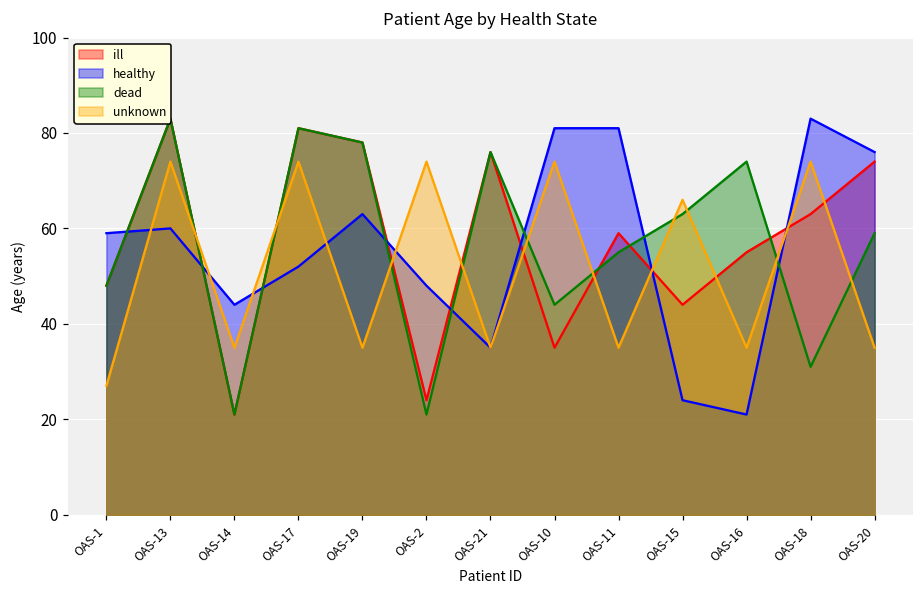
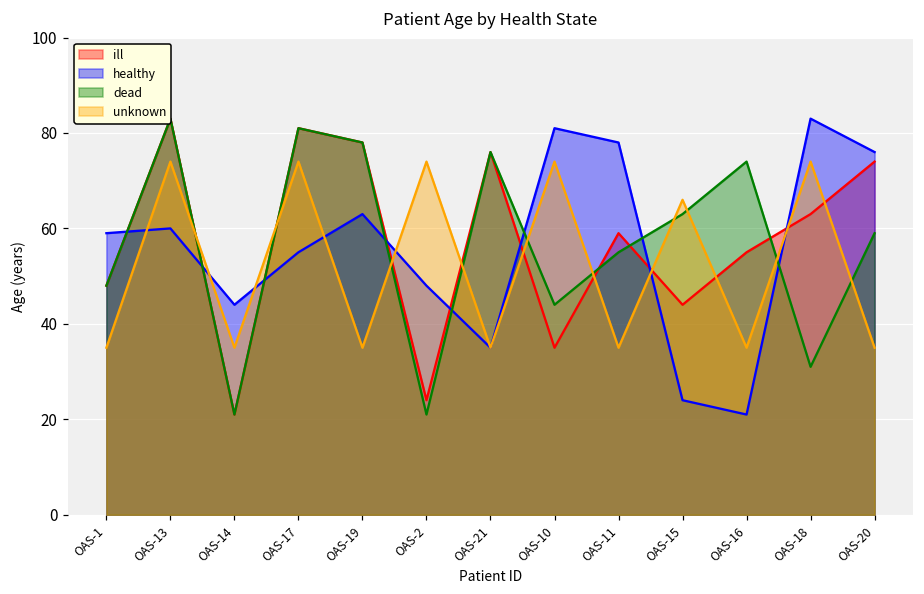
unknown, OAS-1: 27 -> 35
healthy, OAS-17: 52 -> 55
healthy, OAS-11: 81 -> 78
